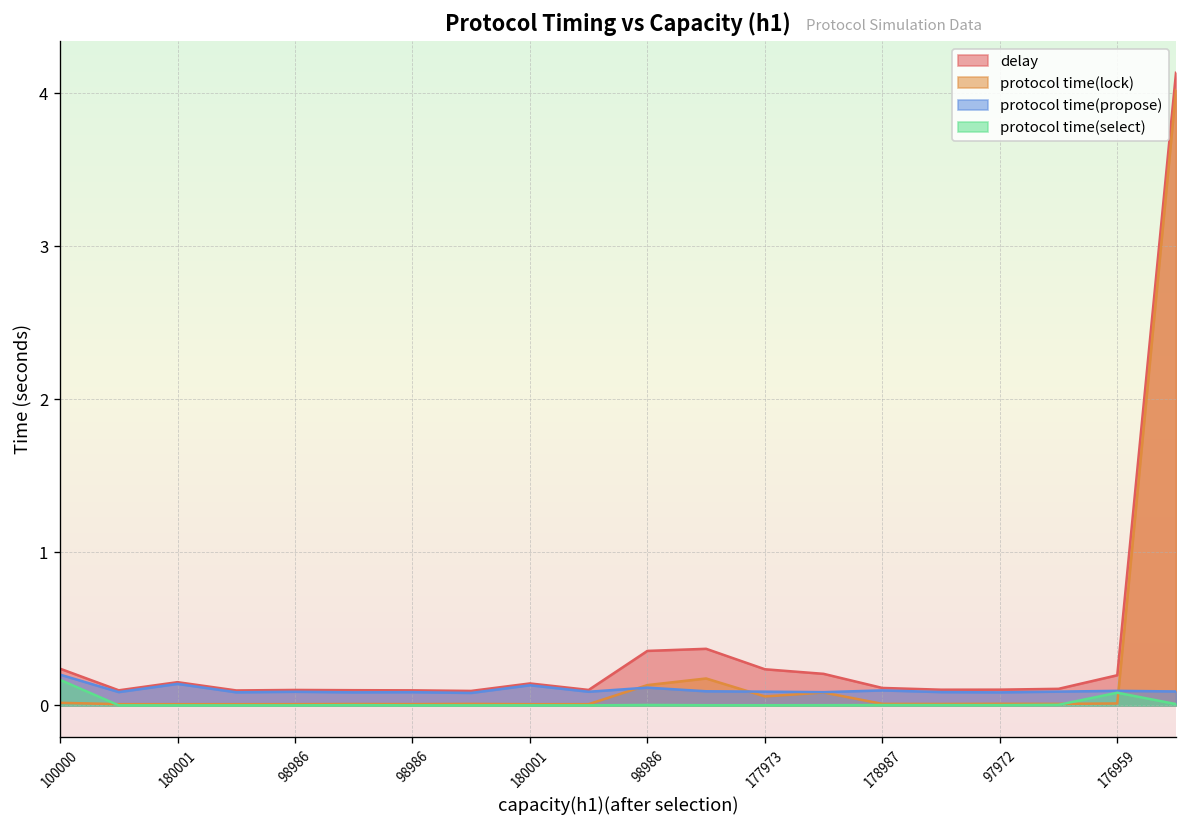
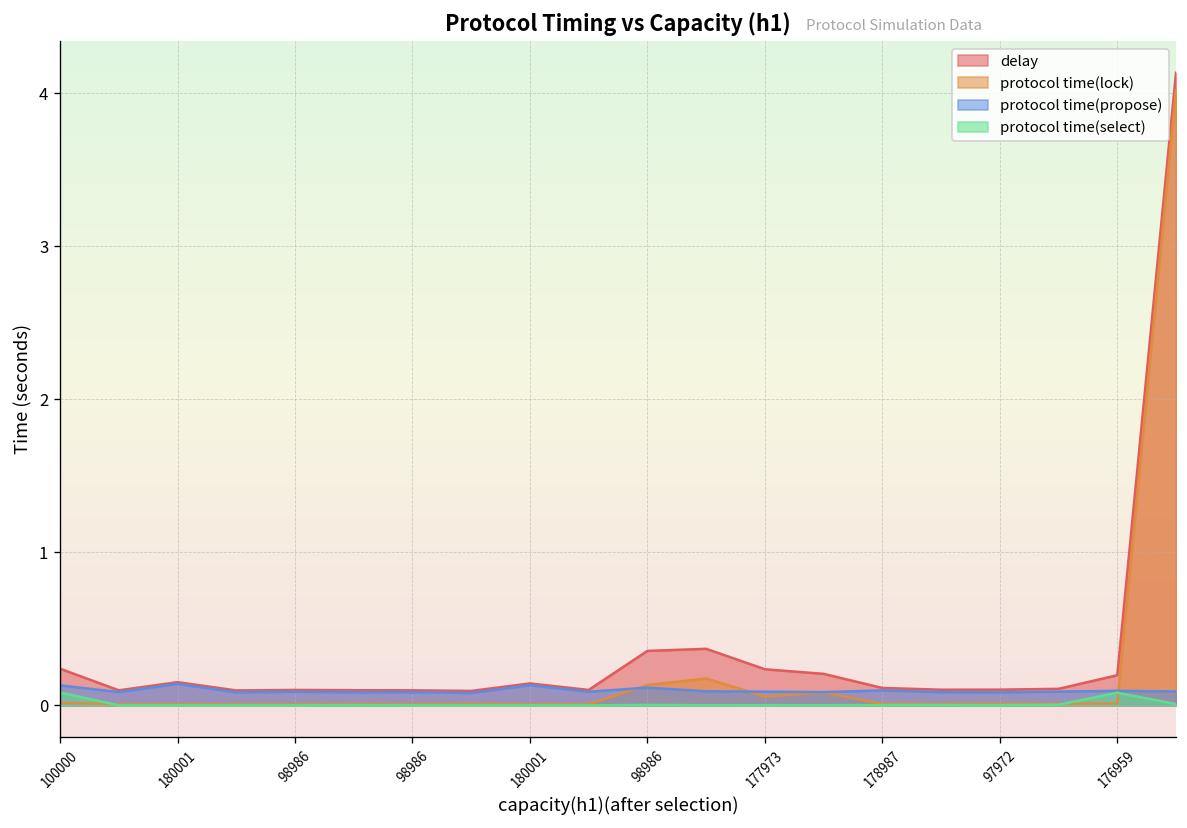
protocol time(propose), 100000: 0.20 -> 0.13
protocol time(select), 100000: 0.17 -> 0.08
